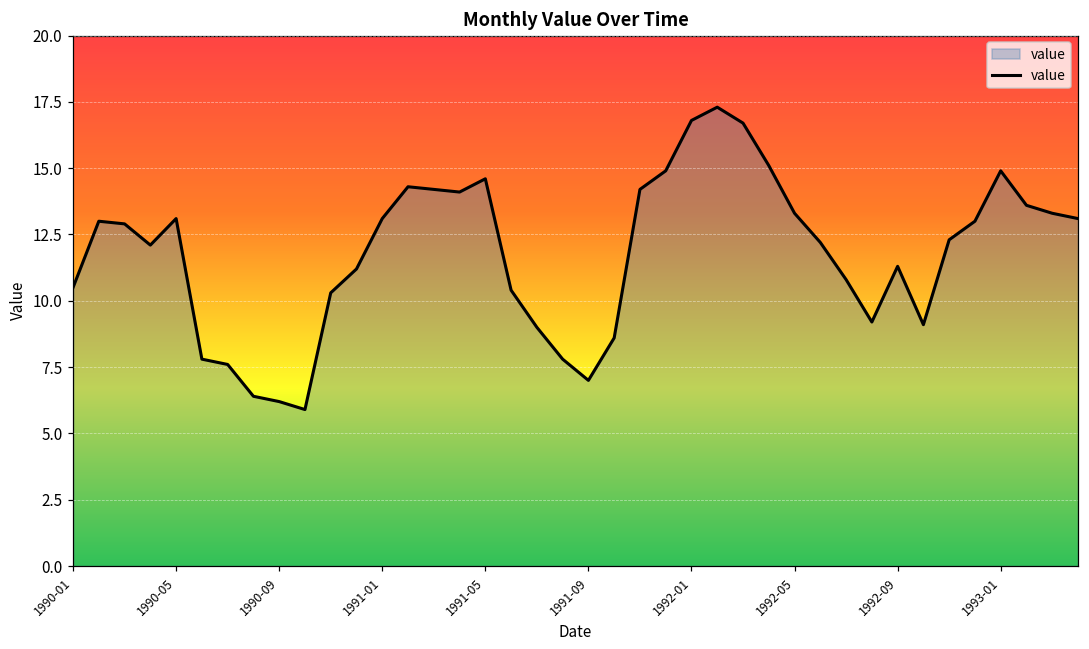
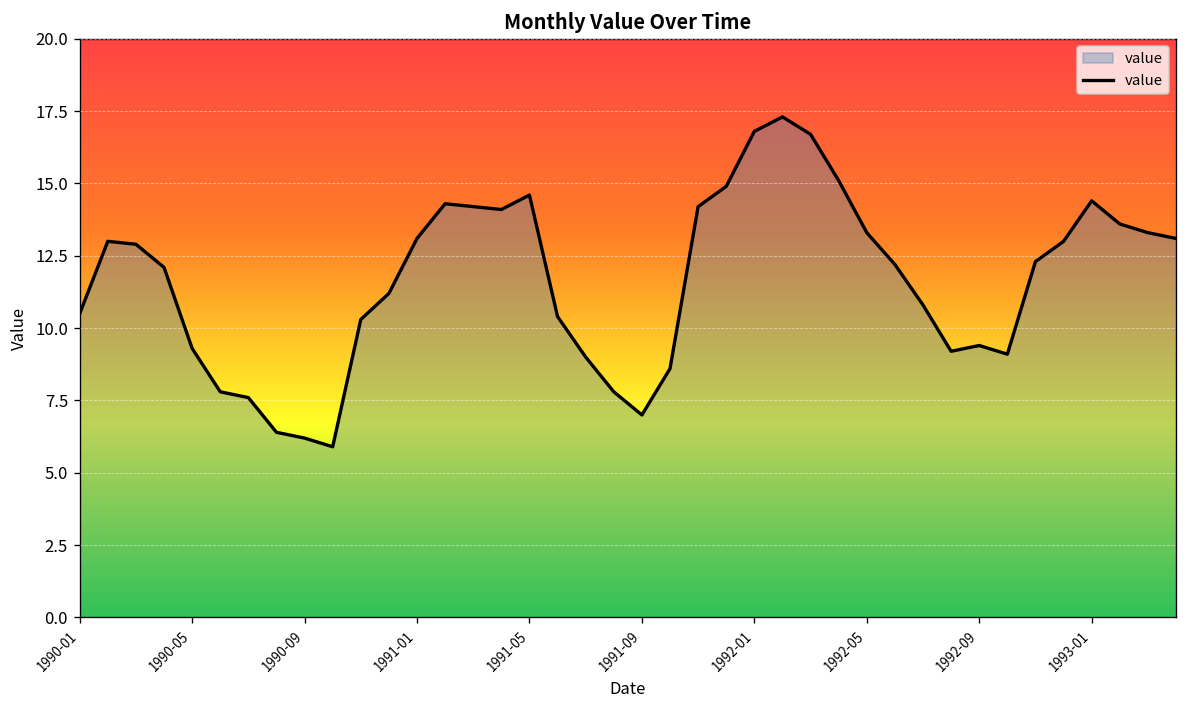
1990-05: 13.1 -> 9.3
1992-09: 11.3 -> 9.4
1993-01: 14.9 -> 14.4
